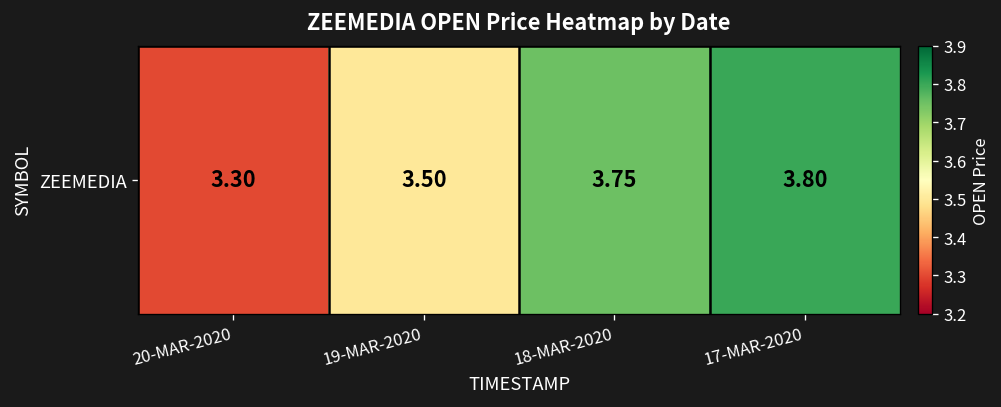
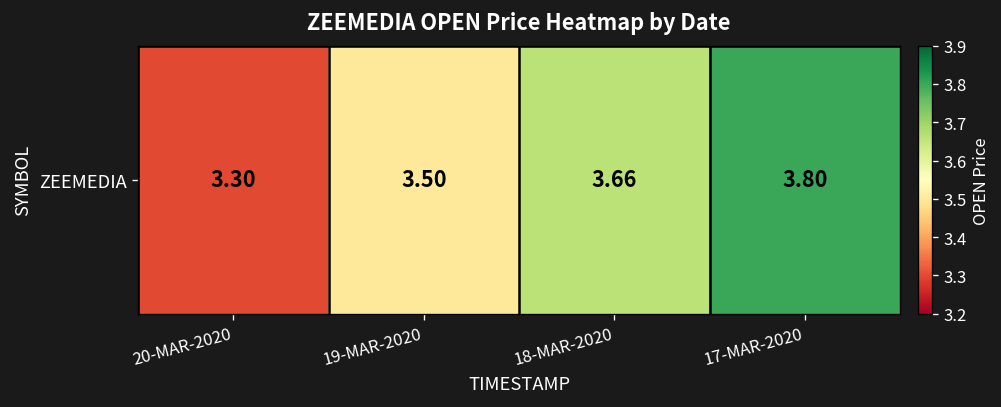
ZEEMEDIA, 18-MAR-2020: 3.75 -> 3.66
